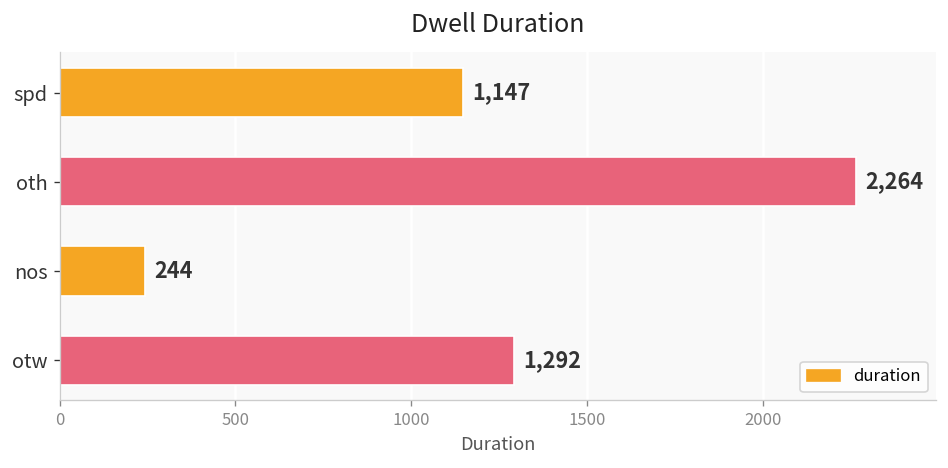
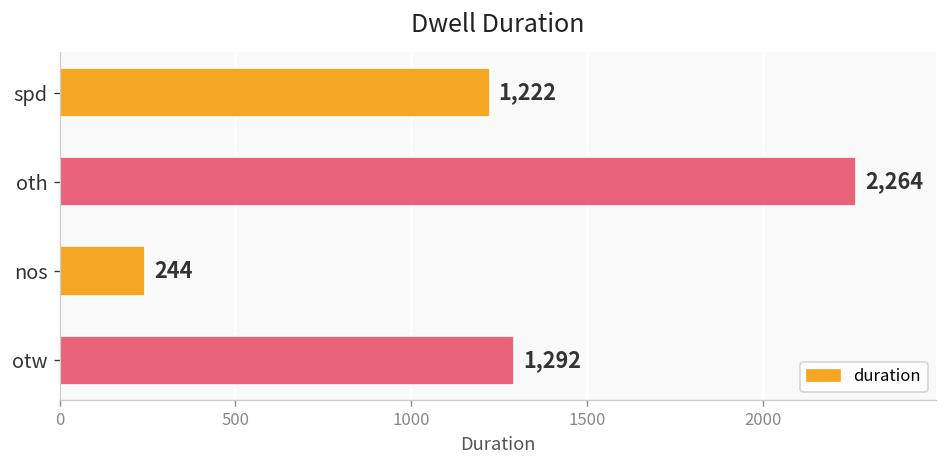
spd: 1,147 -> 1,222
